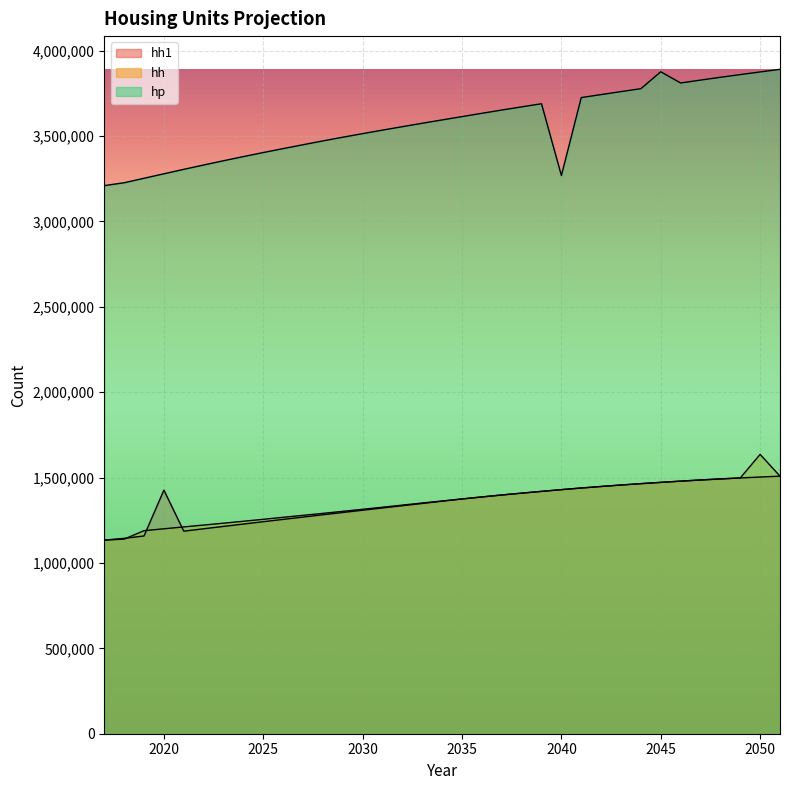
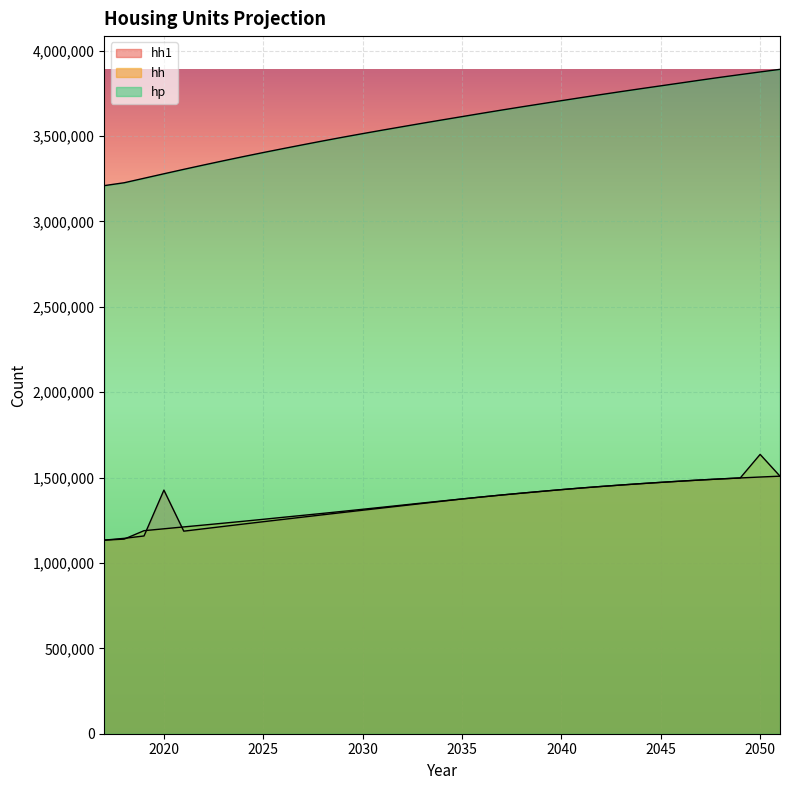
hp, 2040: 3,270,000 -> 3,710,000
hp, 2045: 3,880,000 -> 3,790,000
